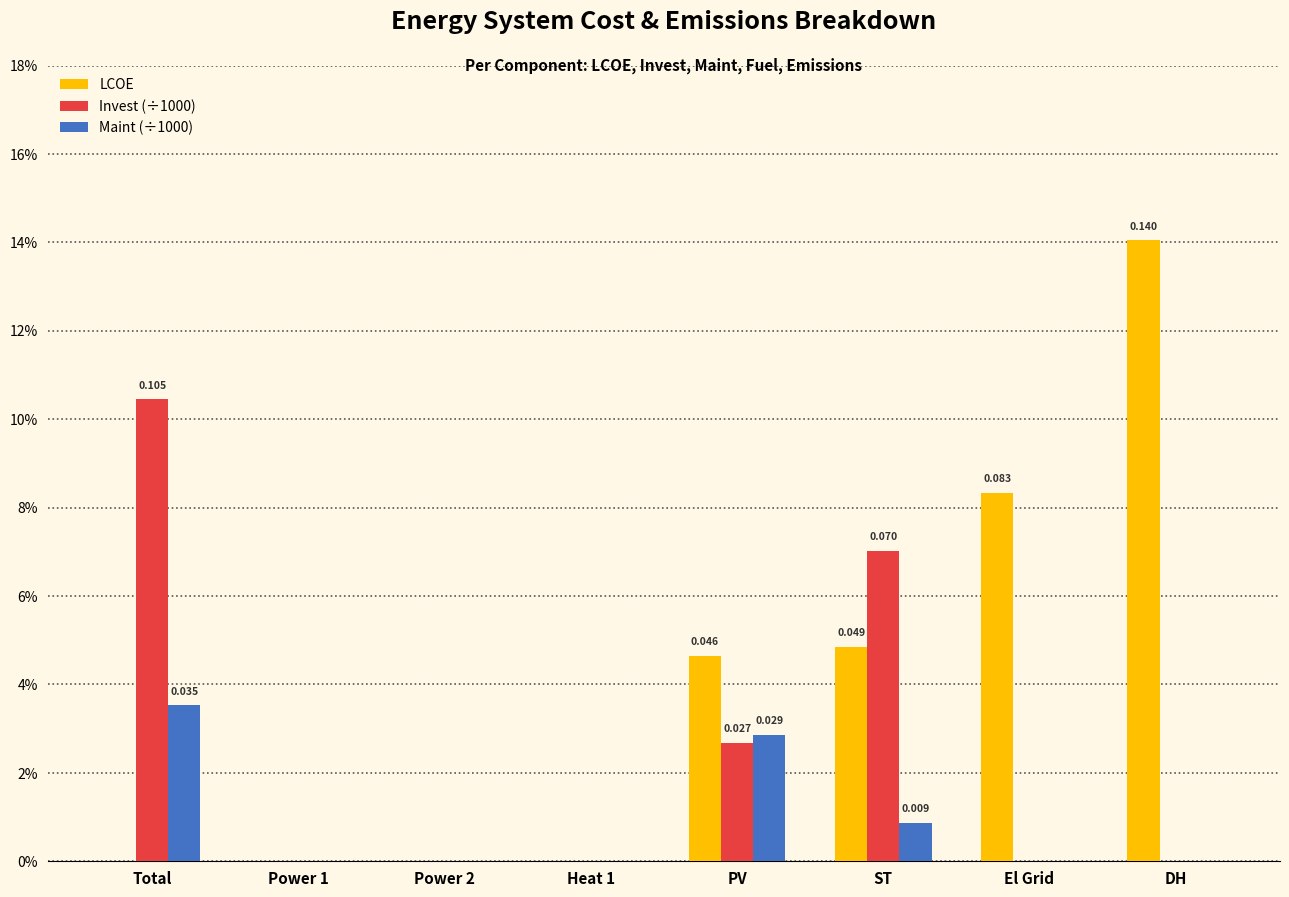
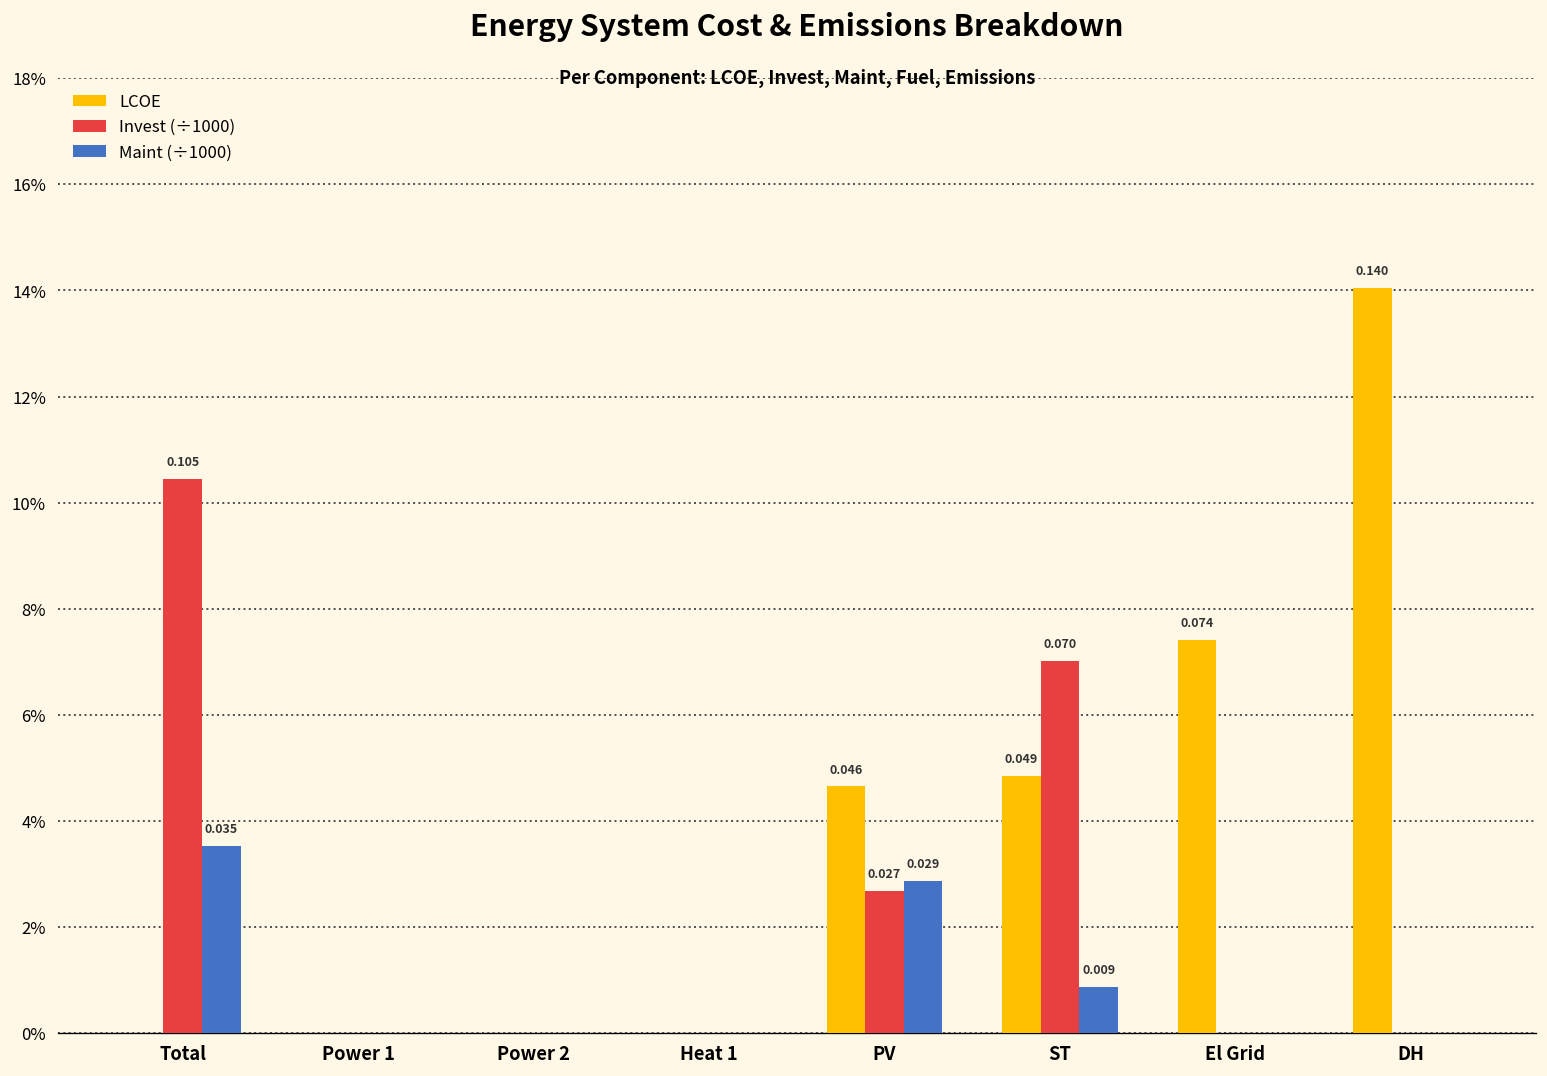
LCOE, El Grid: 0.083 -> 0.074
